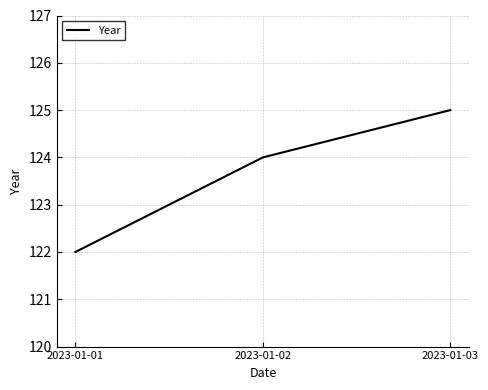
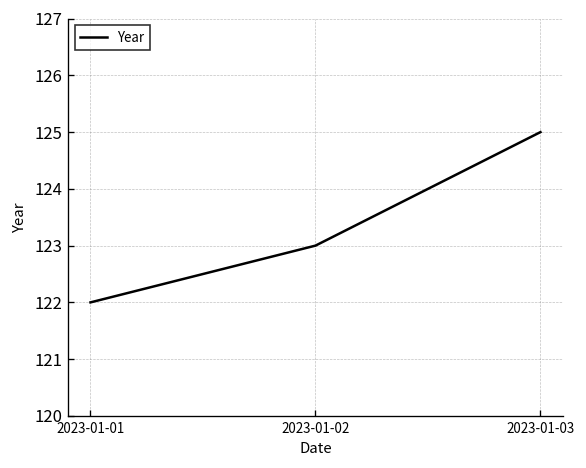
2023-01-02: 124 -> 123
